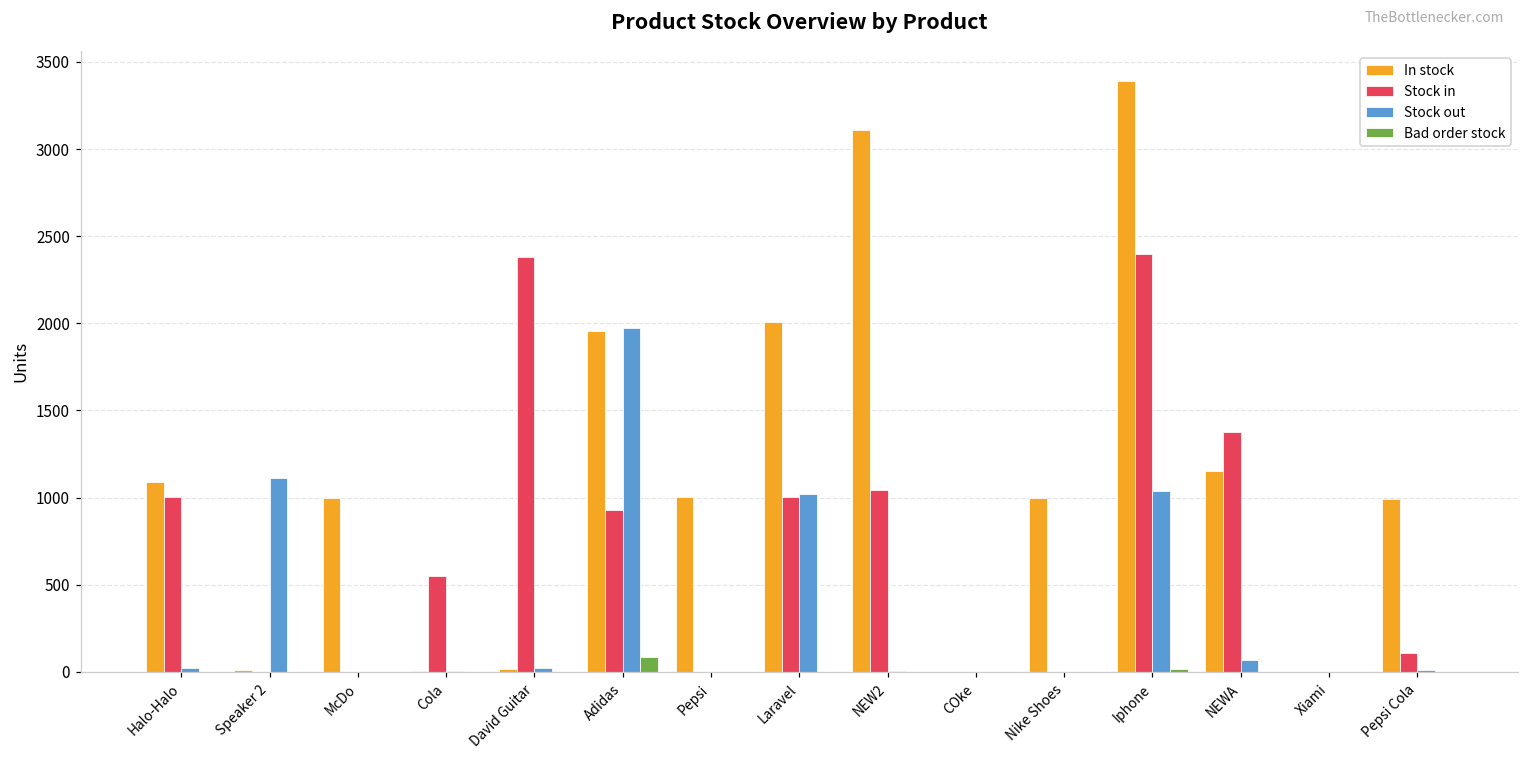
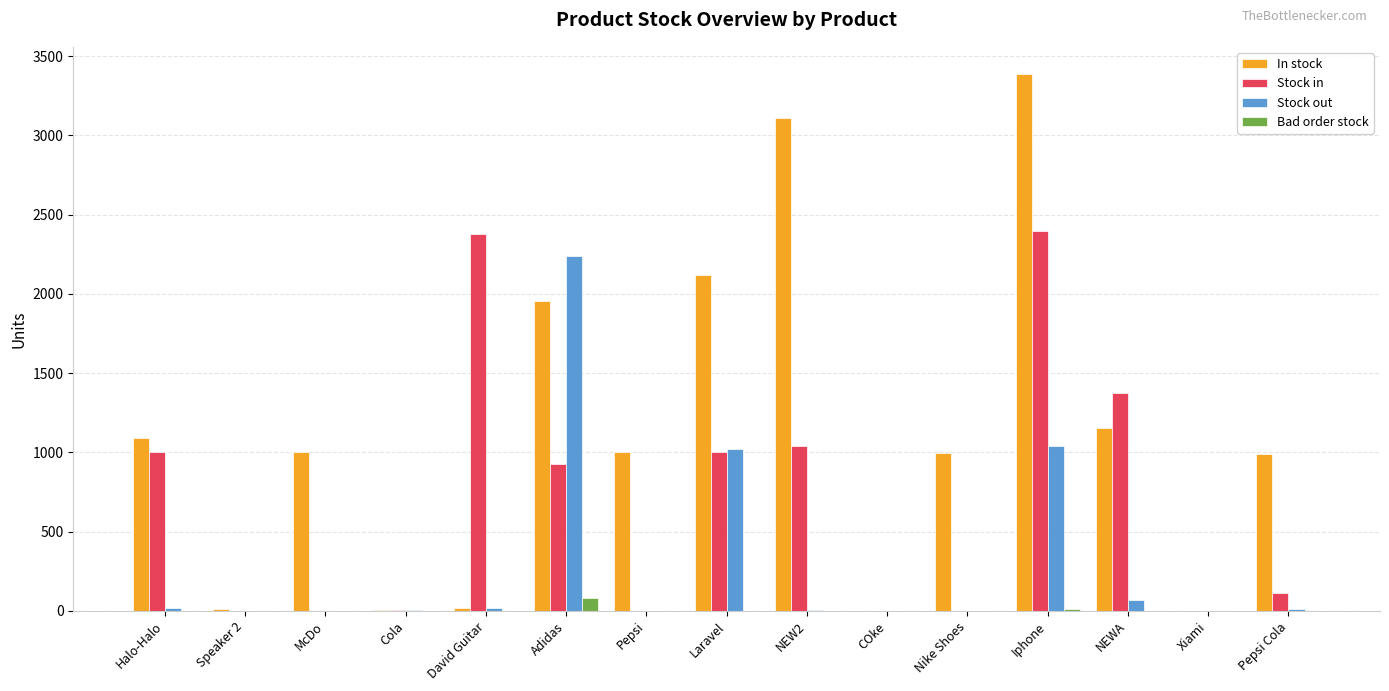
Stock out, Speaker 2: 1110 -> 0
Stock in, Cola: 550 -> 10
Stock out, Adidas: 1980 -> 2240
In stock, Laravel: 2010 -> 2120
